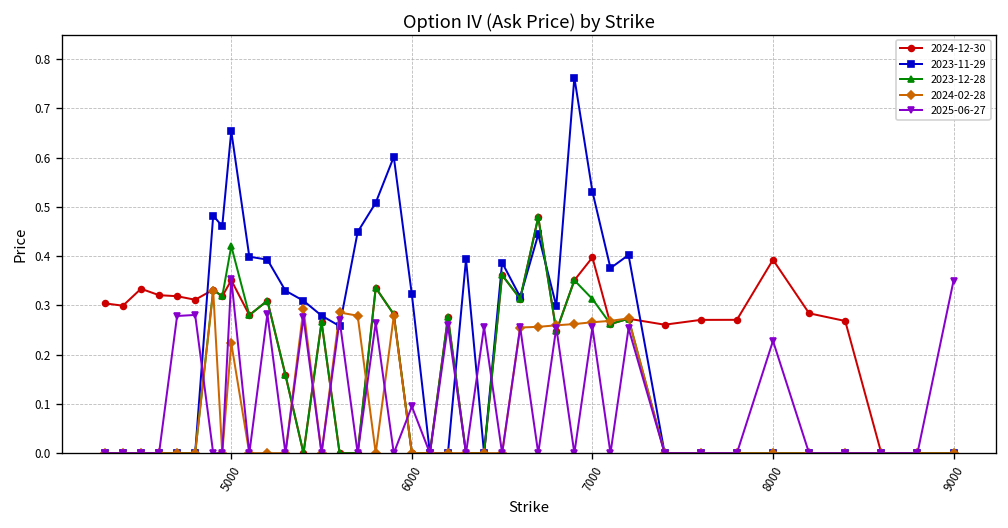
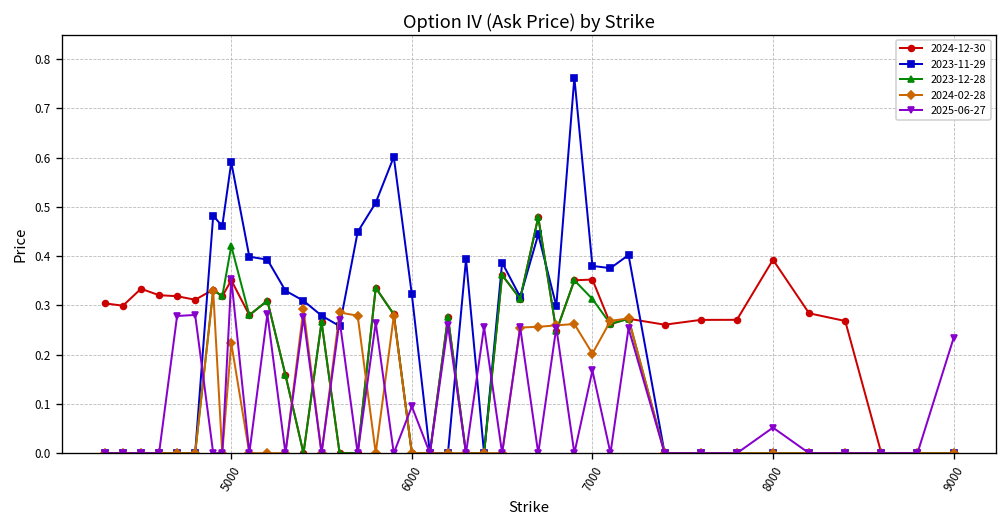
2023-11-29, 5000: 0.65 -> 0.59
2024-12-30, 7000: 0.40 -> 0.35
2023-11-29, 7000: 0.53 -> 0.38
2024-02-28, 7000: 0.27 -> 0.20
2025-06-27, 7000: 0.26 -> 0.17
2025-06-27, 8000: 0.23 -> 0.05
2025-06-27, 9000: 0.35 -> 0.23
